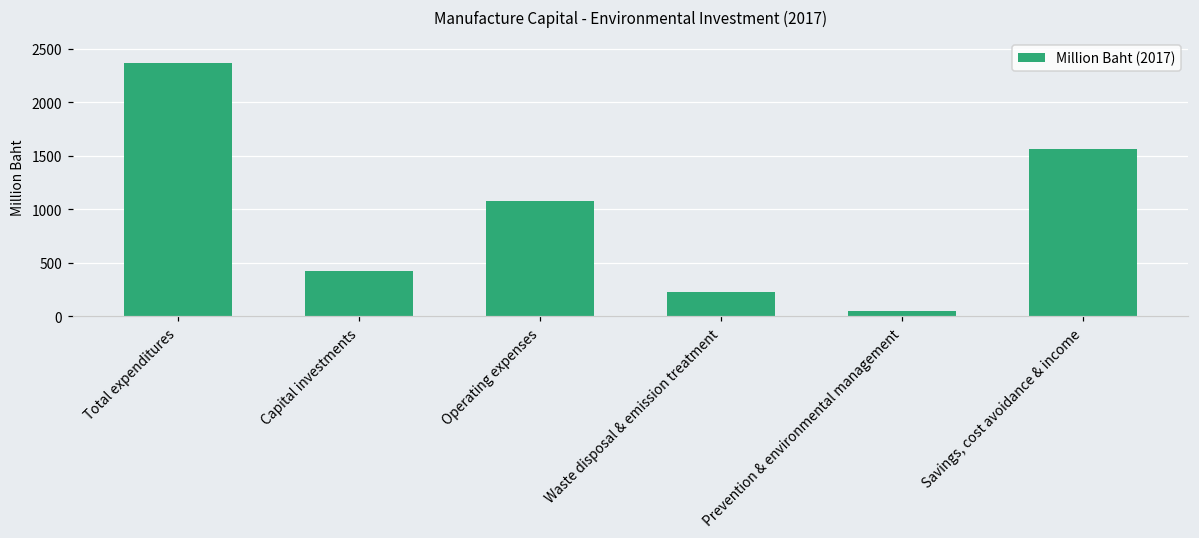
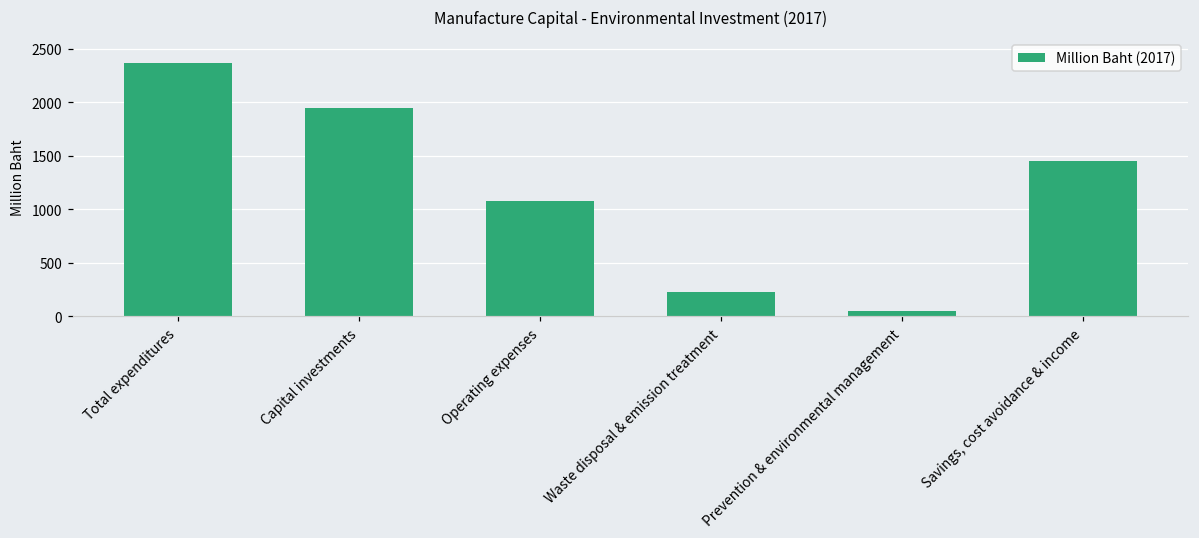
Capital investments: 400 -> 2000
Savings, cost avoidance & income: 1600 -> 1500
